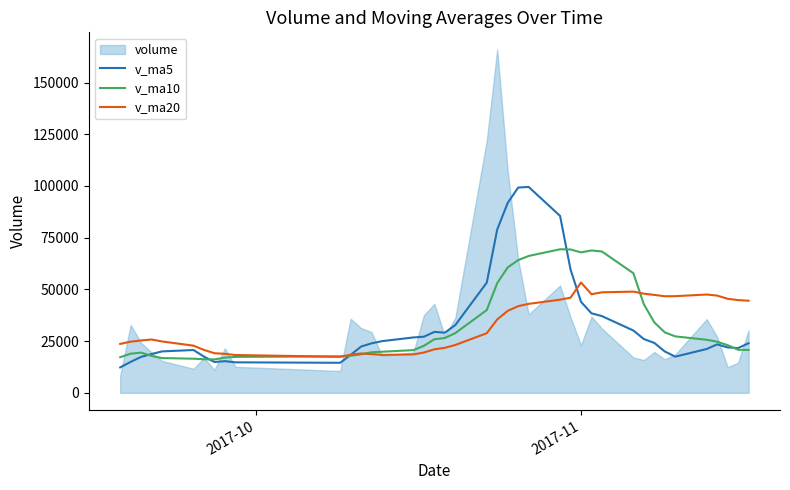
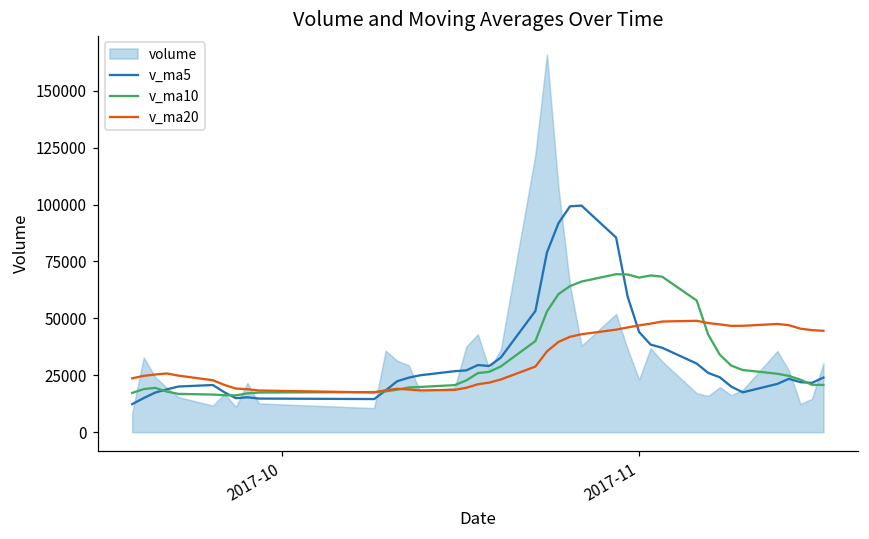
v_ma20, 2017-11: 53000 -> 47000
